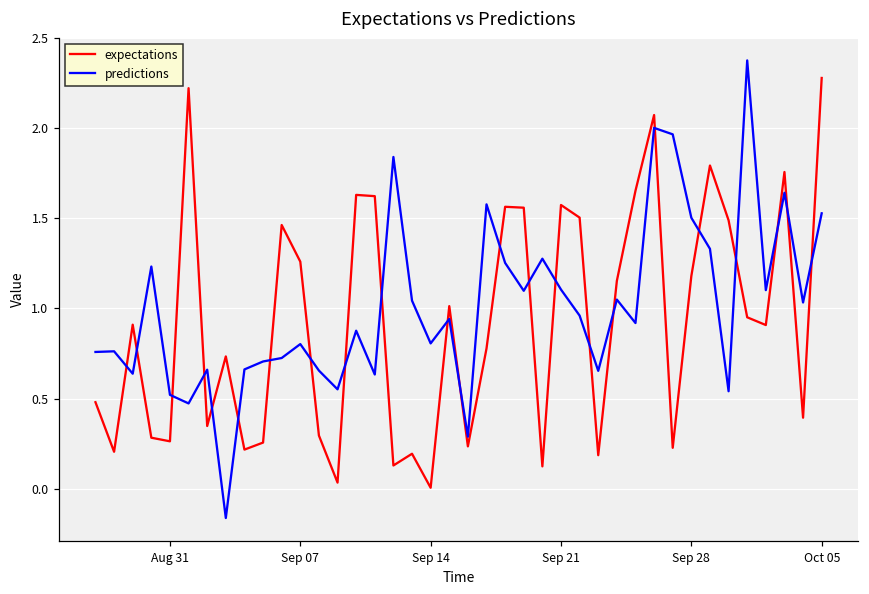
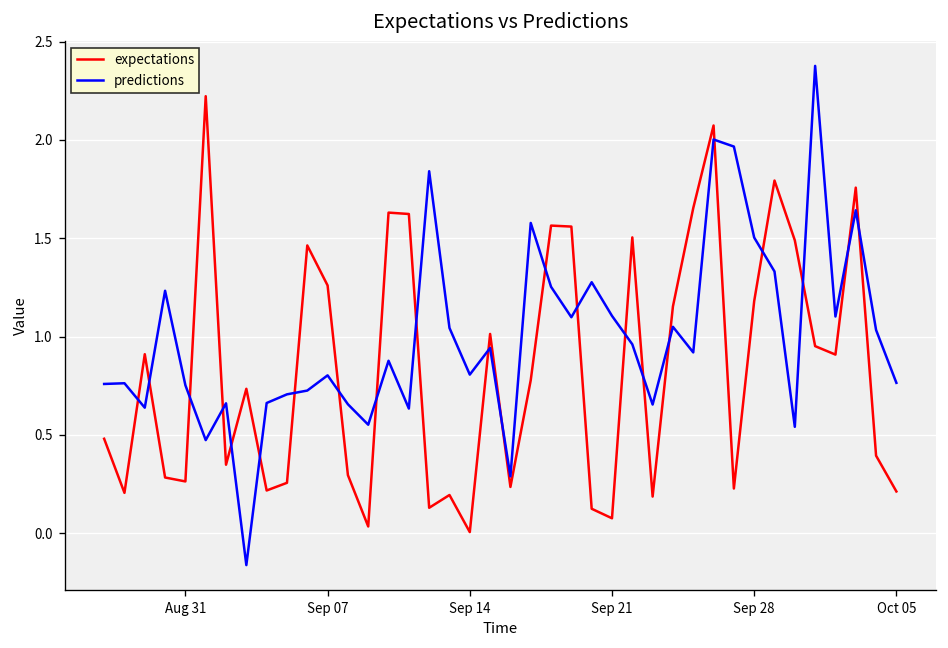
predictions, Aug 31: 0.52 -> 0.75
expectations, Sep 21: 1.57 -> 0.08
expectations, Oct 05: 2.28 -> 0.21
predictions, Oct 05: 1.53 -> 0.76
